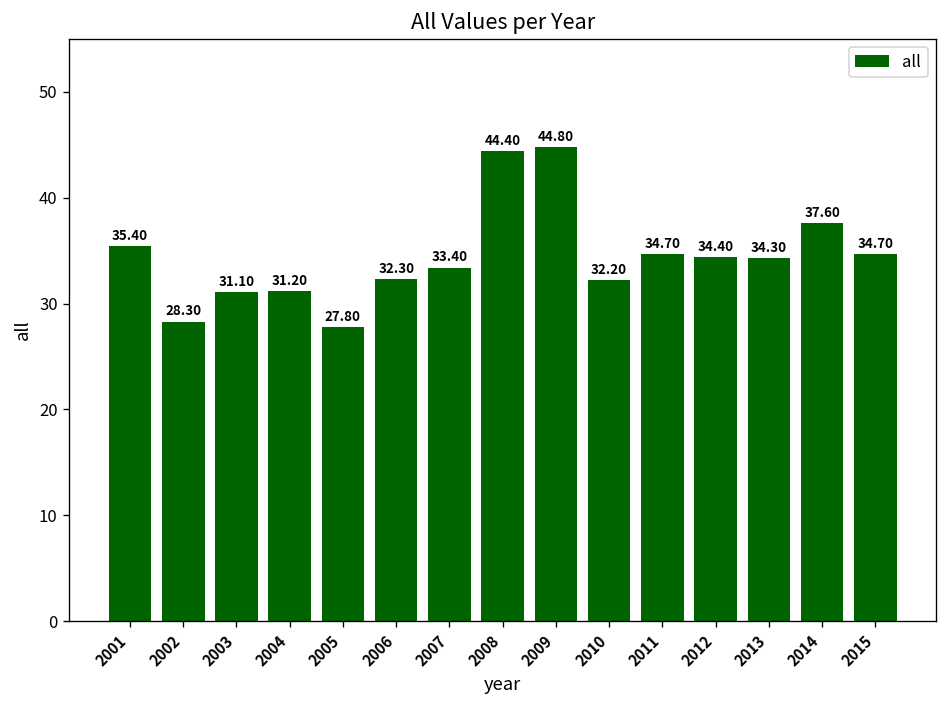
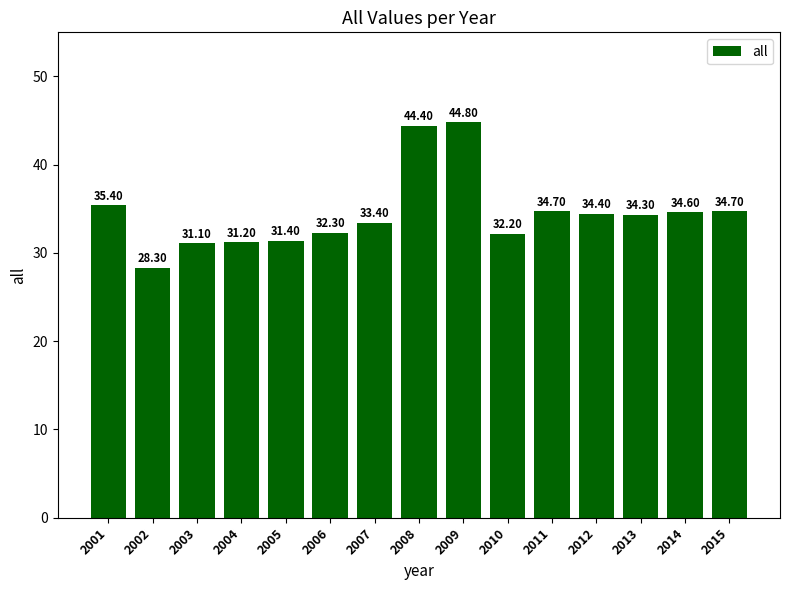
2005: 27.80 -> 31.40
2014: 37.60 -> 34.60
